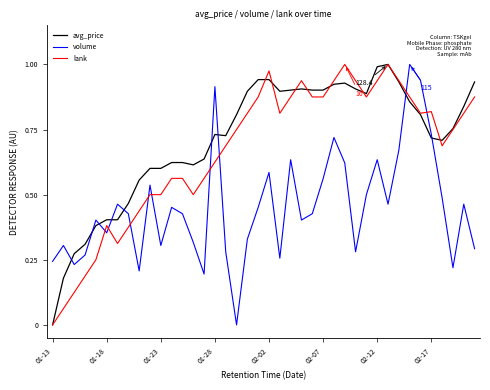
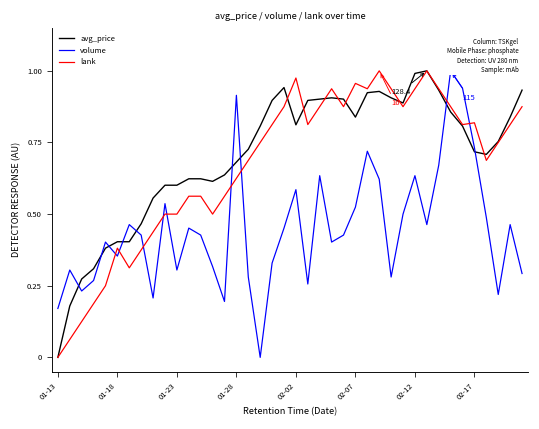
volume, 01-13: 0.24 -> 0.17
avg_price, 01-28: 0.73 -> 0.68
avg_price, 02-02: 0.94 -> 0.81
avg_price, 02-07: 0.90 -> 0.84
volume, 02-07: 0.56 -> 0.52
lank, 02-07: 0.88 -> 0.96
